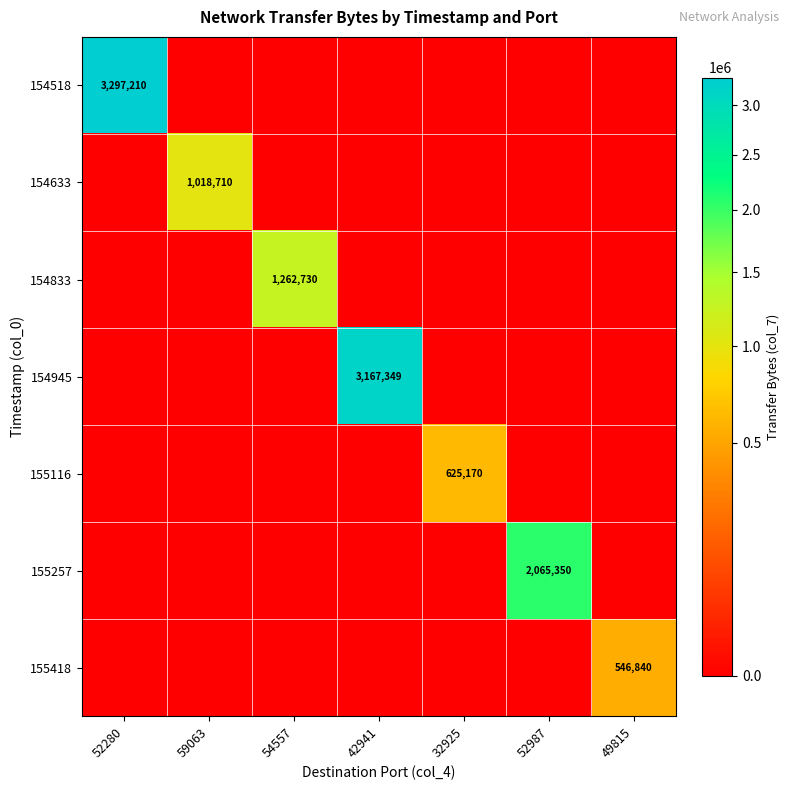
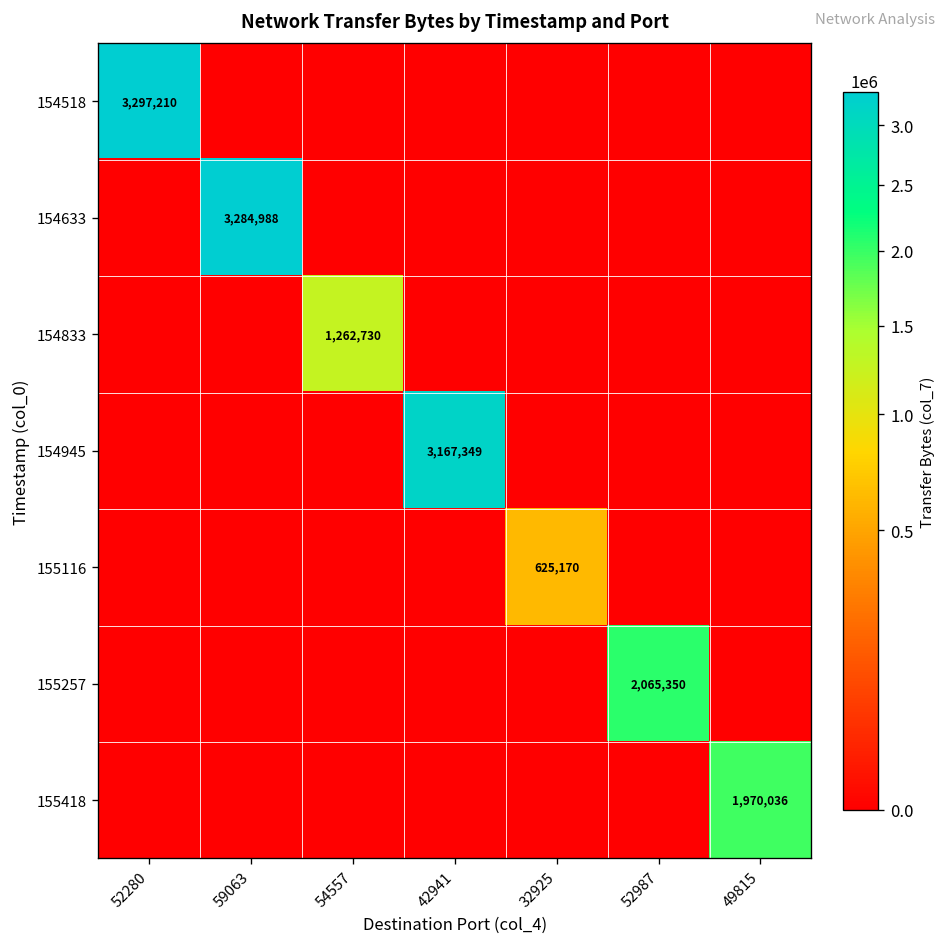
154633, 59063: 1,018,710 -> 3,284,988
155418, 49815: 546,840 -> 1,970,036
